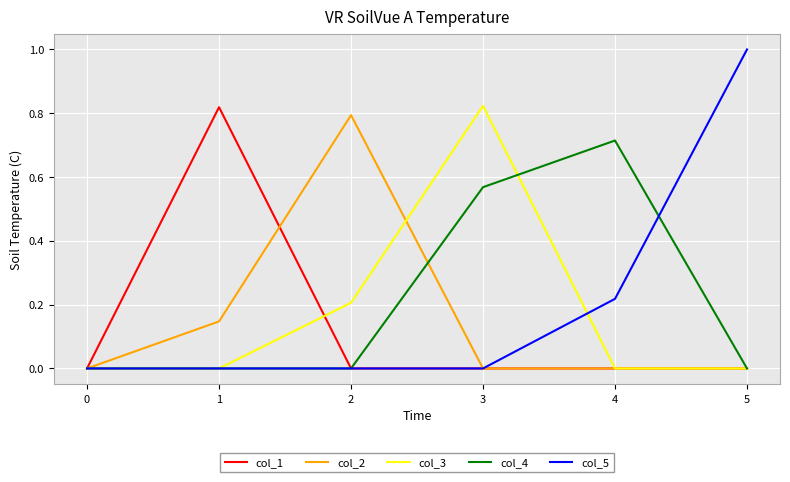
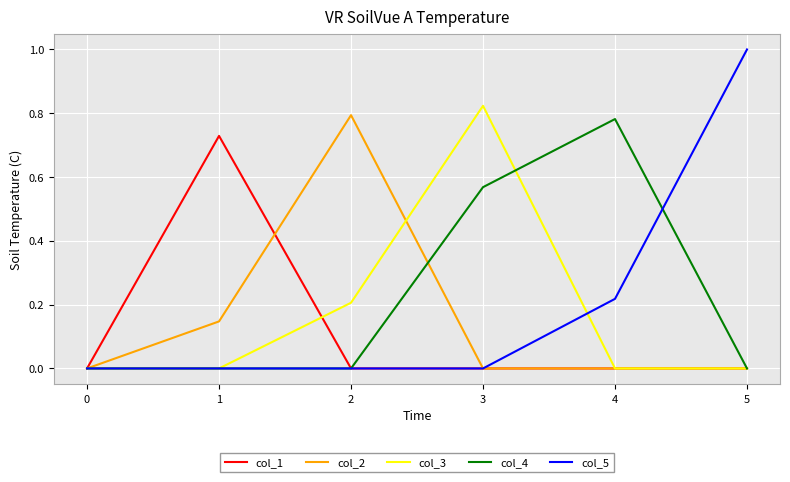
col_1, 1: 0.82 -> 0.73
col_4, 4: 0.71 -> 0.78
